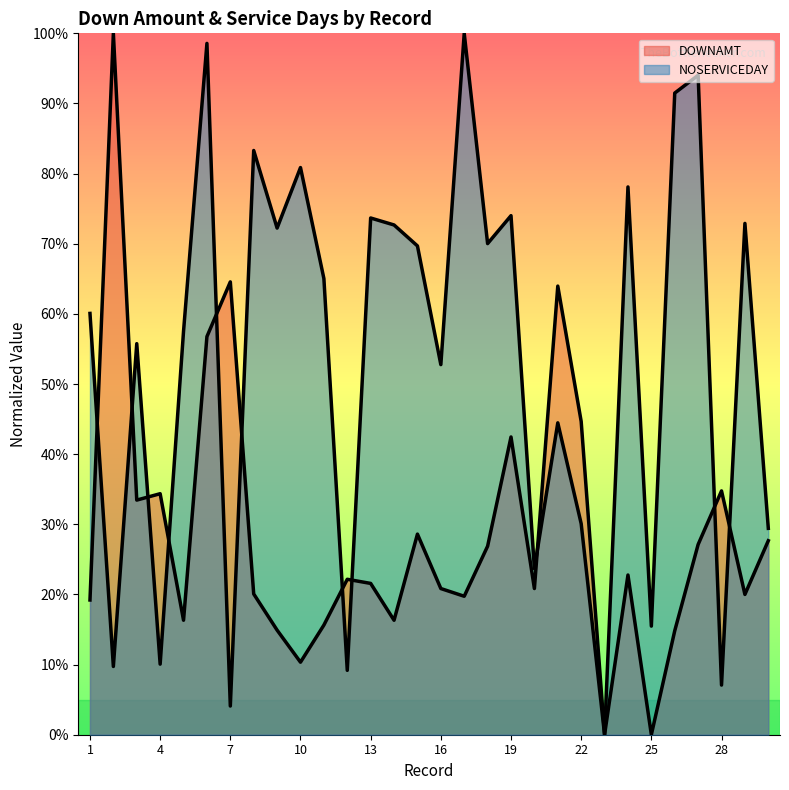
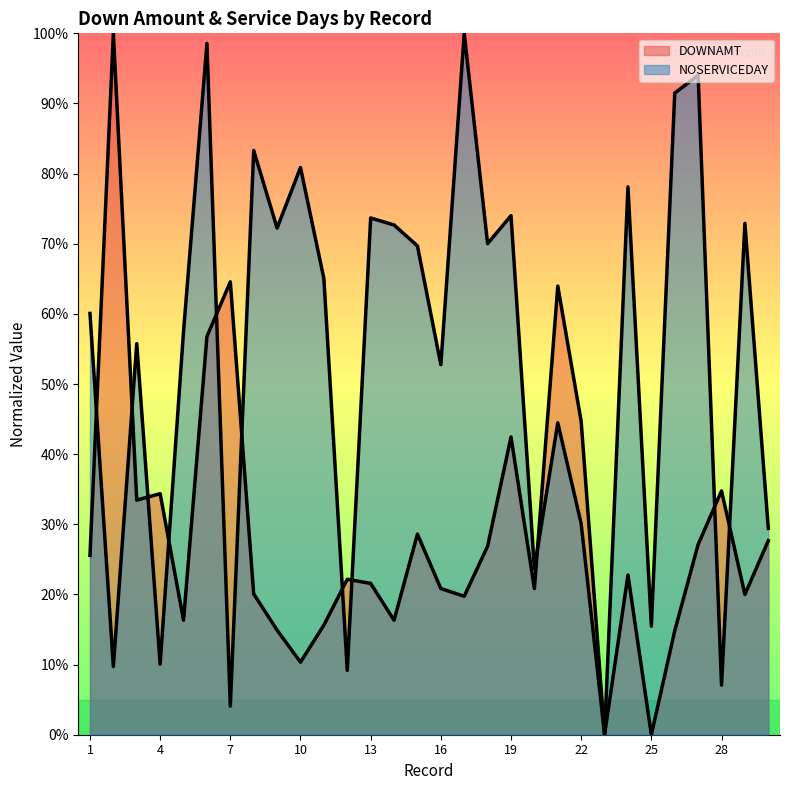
DOWNAMT, 1: 19% -> 26%
